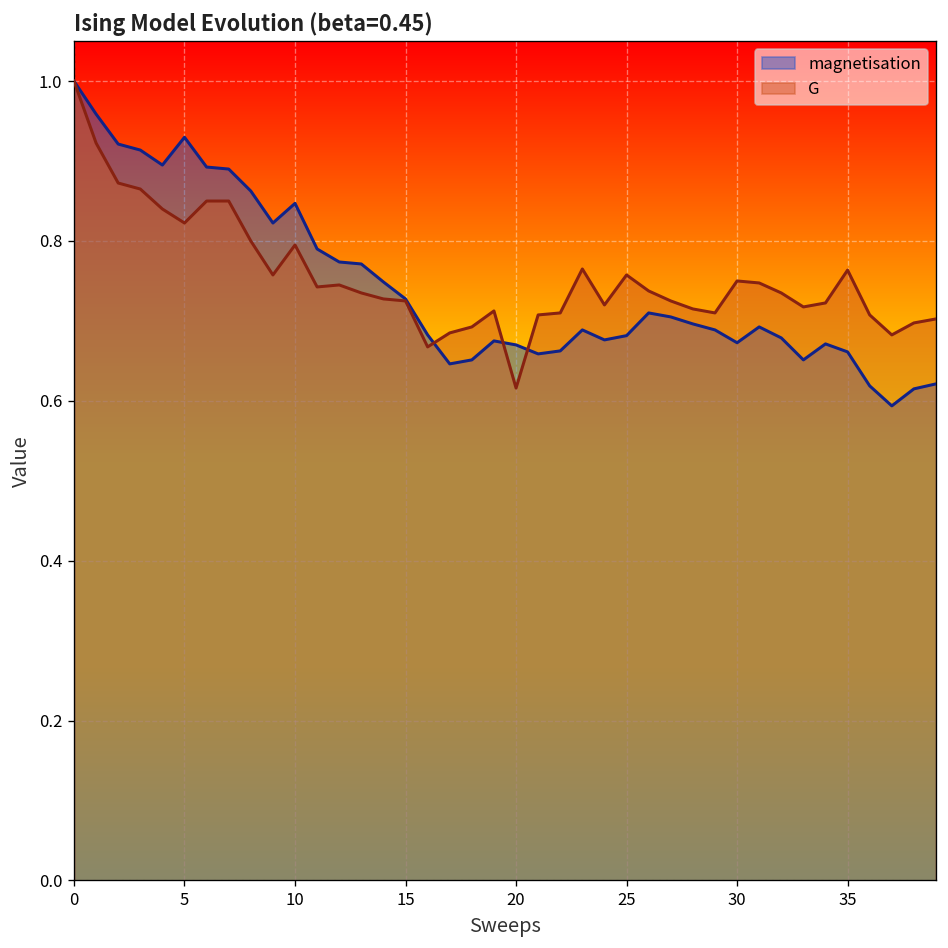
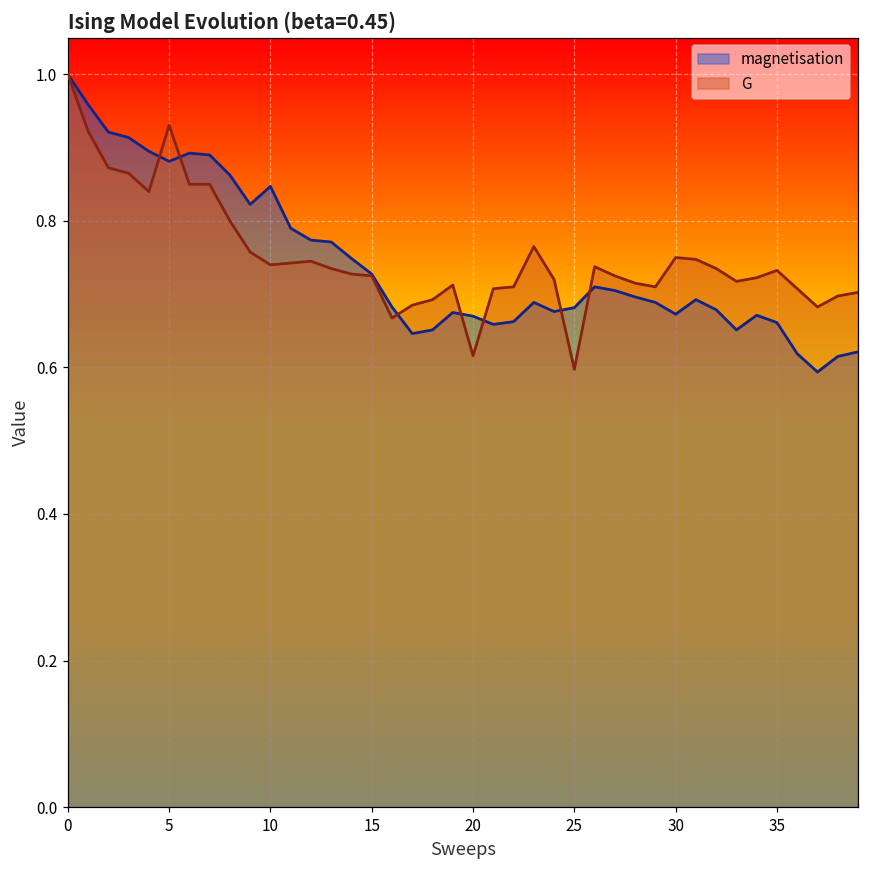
magnetisation, 5: 0.93 -> 0.88
G, 5: 0.82 -> 0.93
G, 10: 0.80 -> 0.74
G, 25: 0.76 -> 0.60
G, 35: 0.76 -> 0.73
